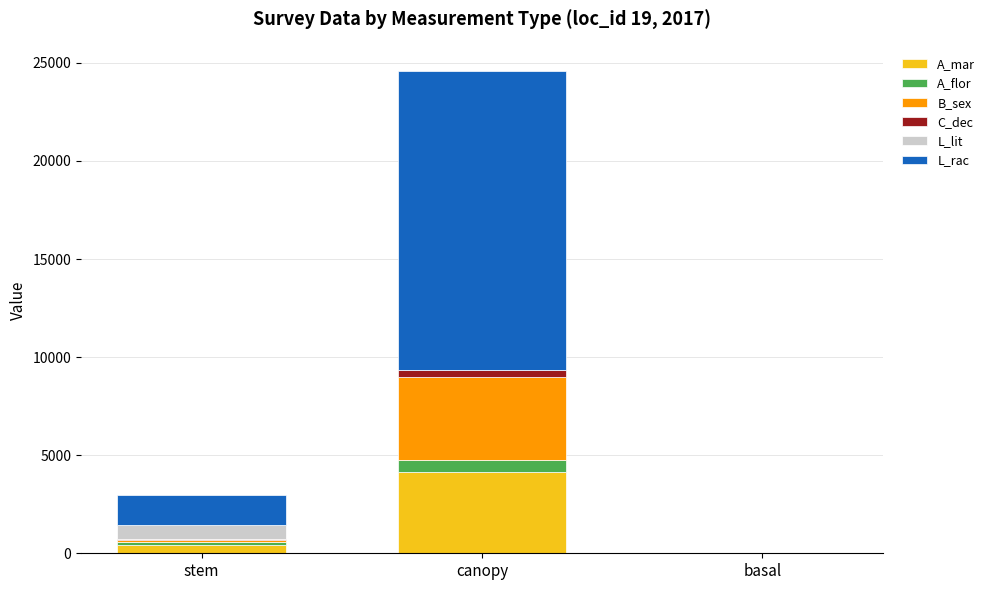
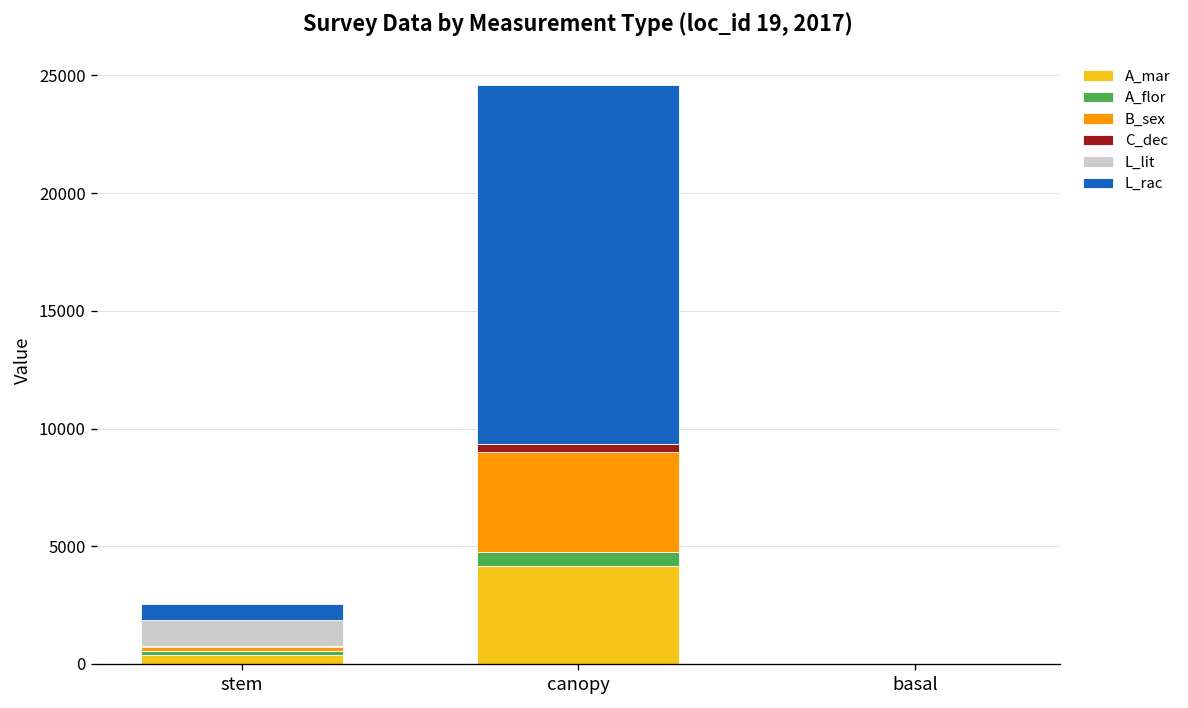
L_lit, stem: 700 -> 1100
L_rac, stem: 1600 -> 700
